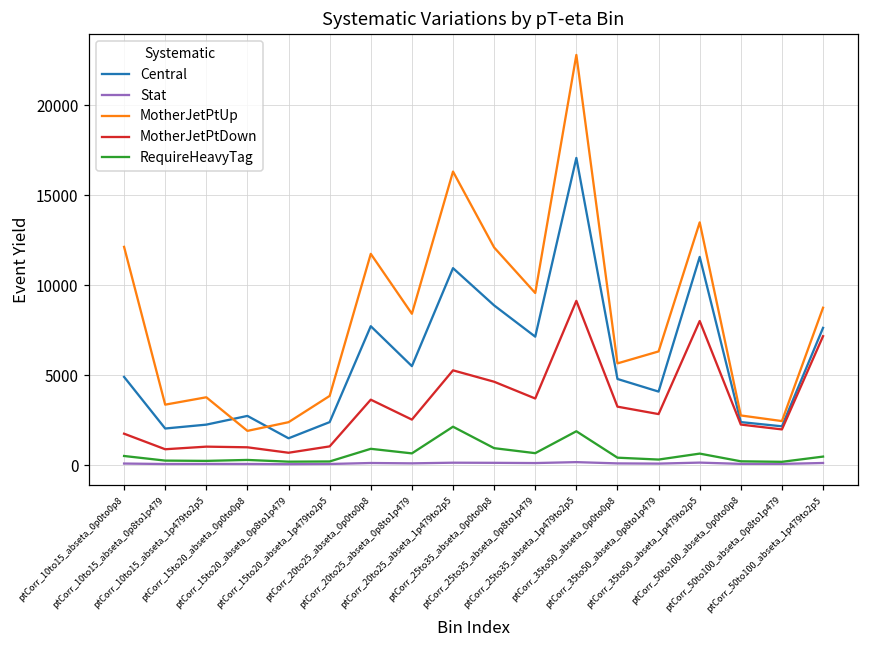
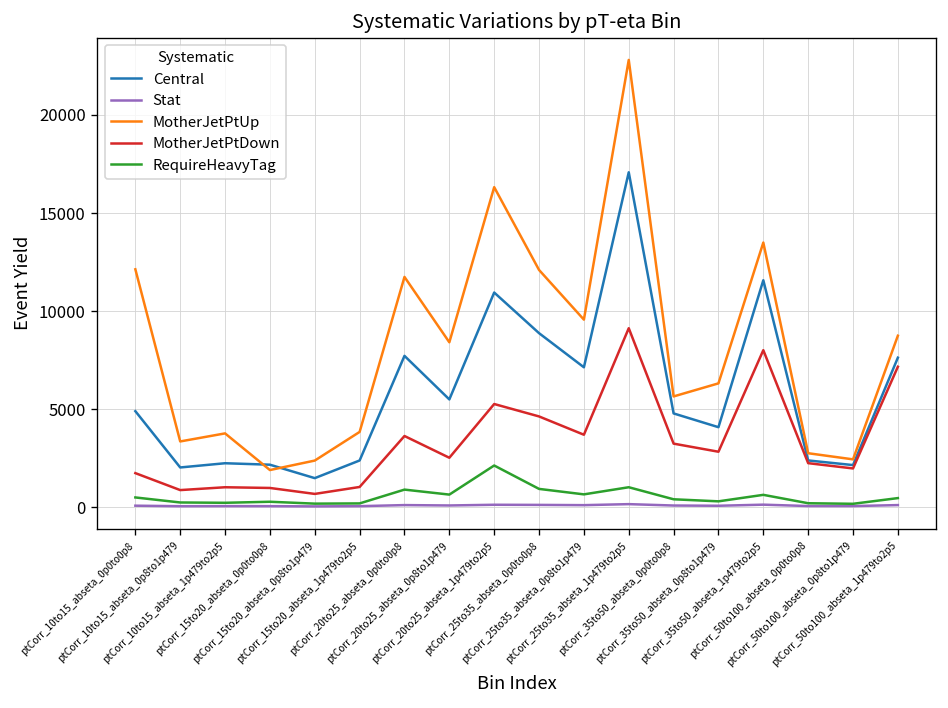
Central, ptCorr_15to20_abseta_0p0to0p8: 2700 -> 2200
RequireHeavyTag, ptCorr_25to35_abseta_1p479to2p5: 1900 -> 1000
